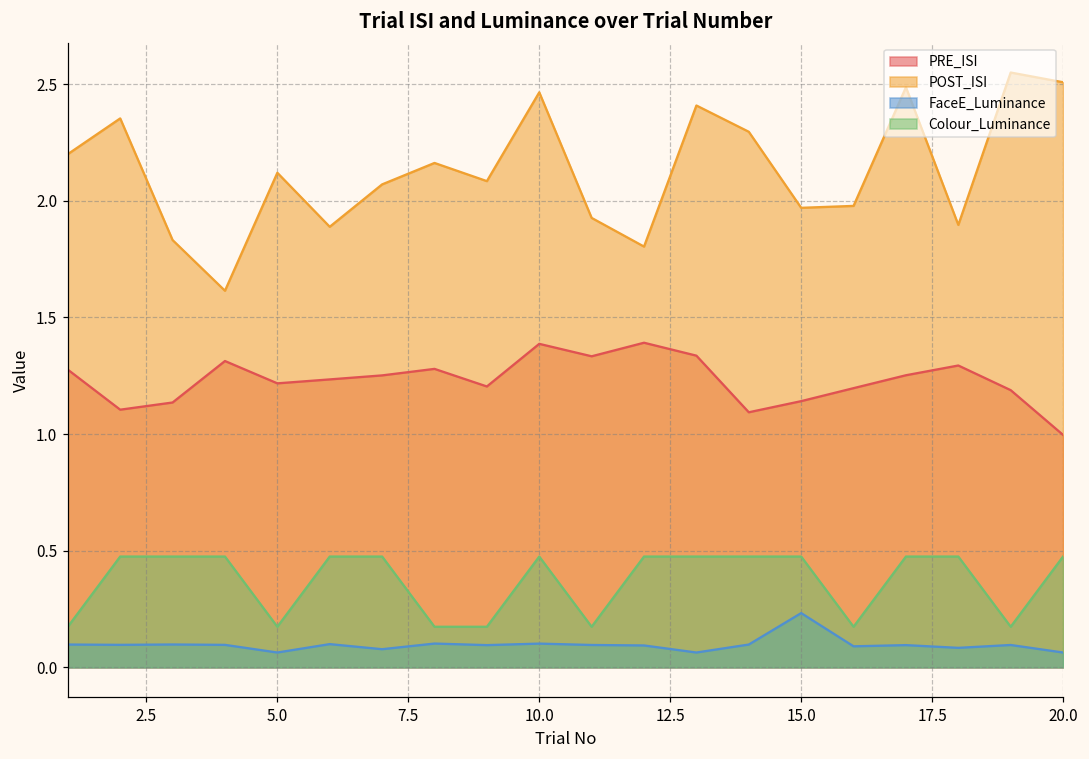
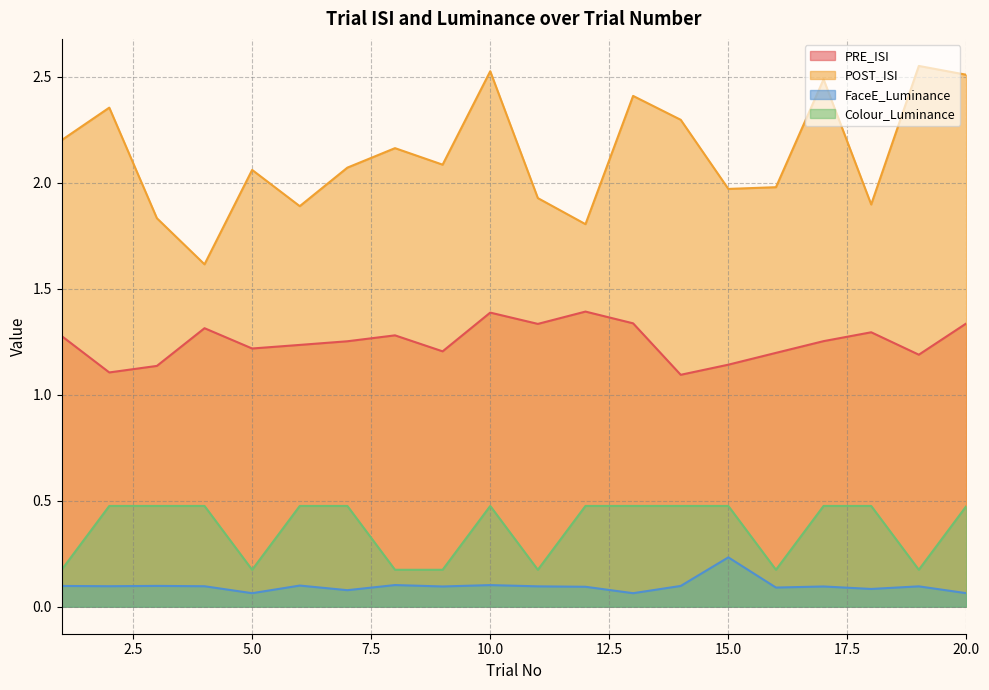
POST_ISI, 5.0: 2.12 -> 2.06
POST_ISI, 10.0: 2.47 -> 2.53
PRE_ISI, 20.0: 1.00 -> 1.34
